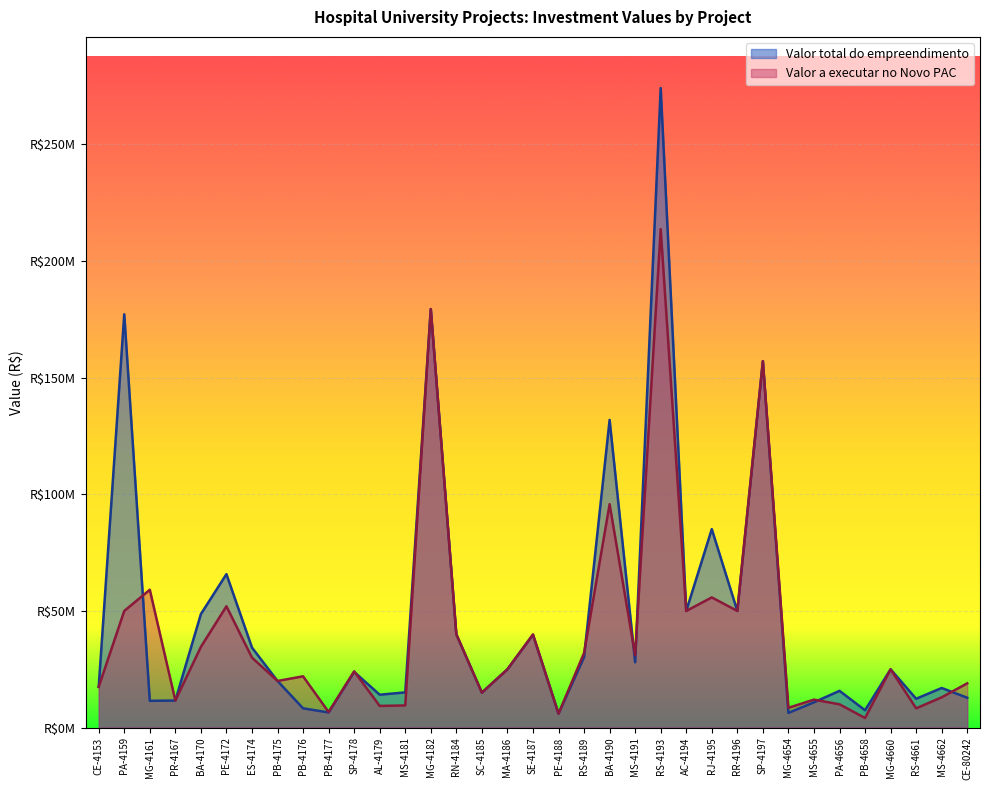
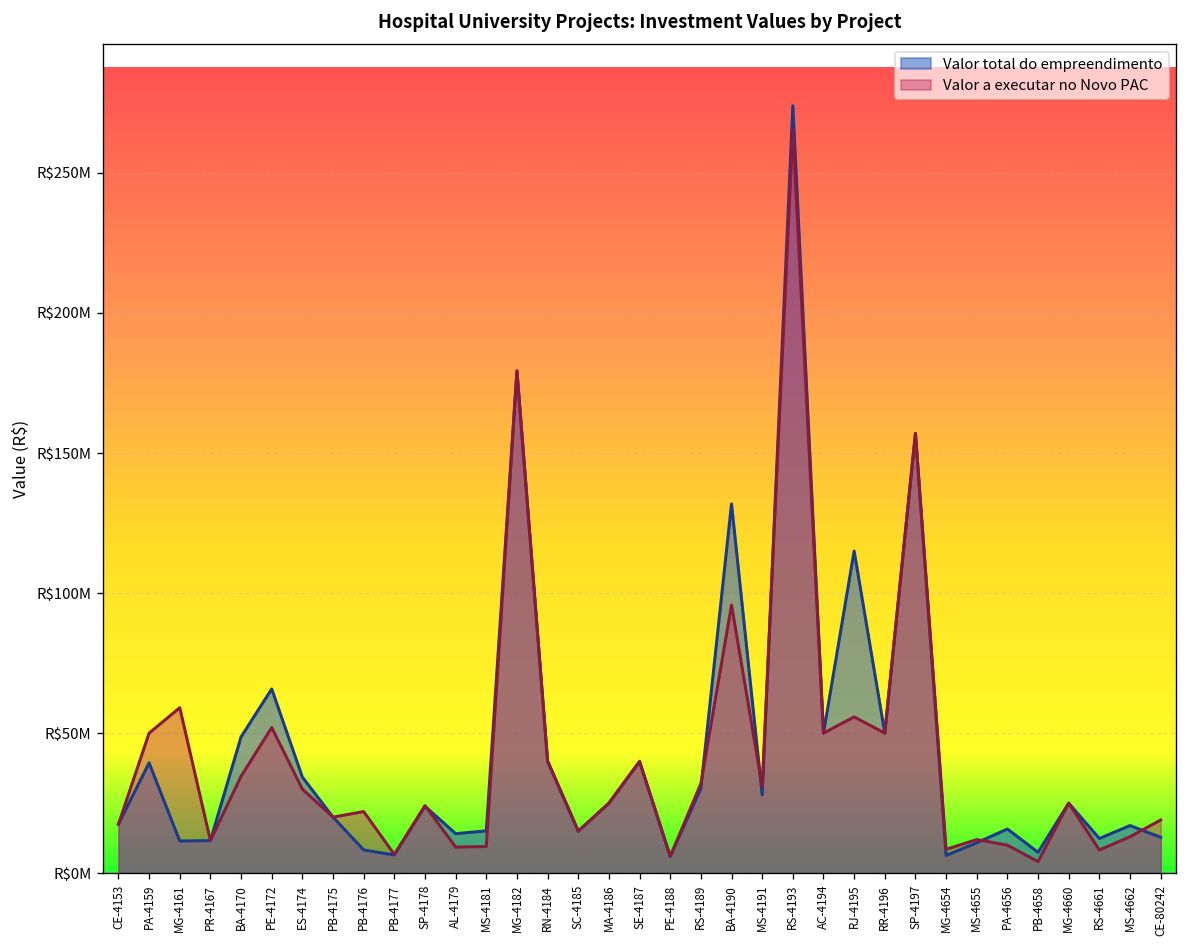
Valor total do empreendimento, PA-4159: R$177000000 -> R$39000000
Valor a executar no Novo PAC, RS-4193: R$214000000 -> R$265000000
Valor total do empreendimento, RJ-4195: R$85000000 -> R$115000000
